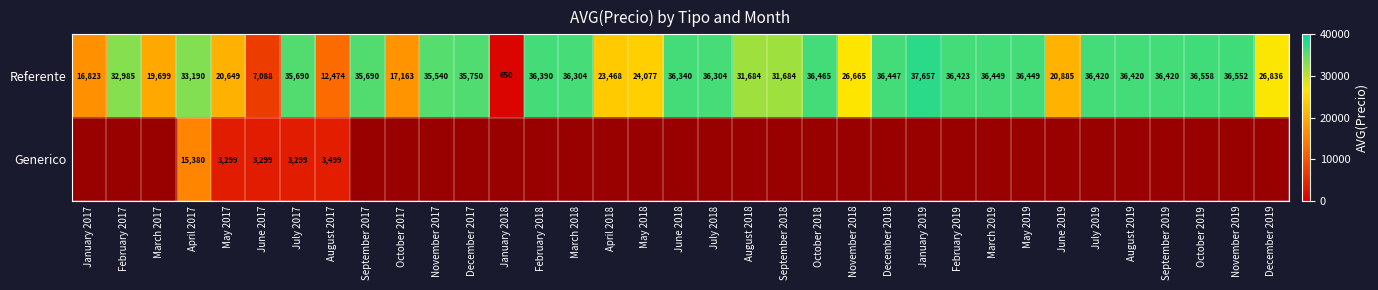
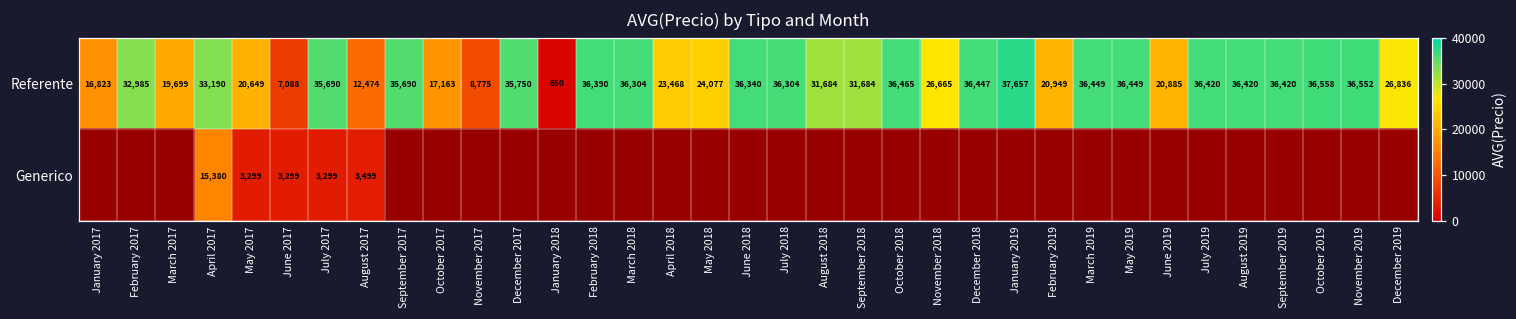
Referente, November 2017: 35,540 -> 8,775
Referente, February 2019: 36,423 -> 20,949
